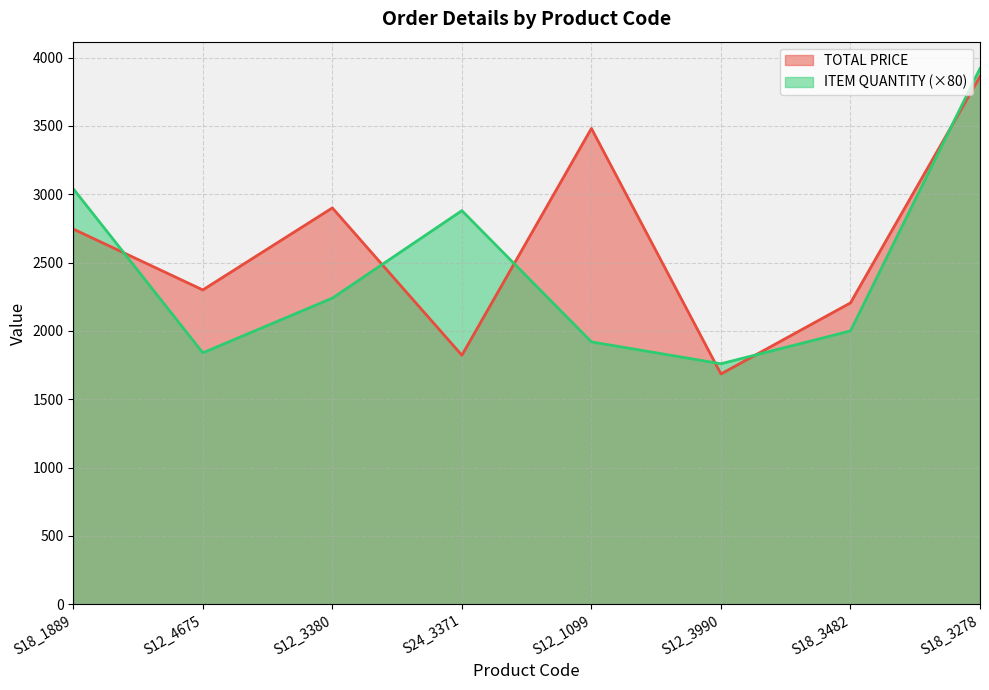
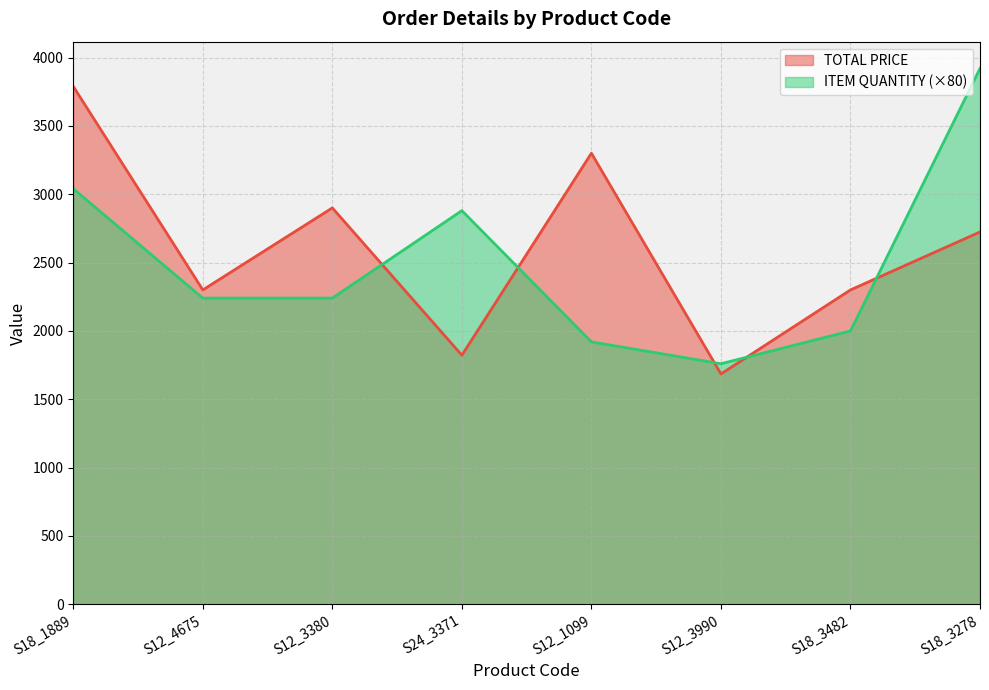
TOTAL PRICE, S18_1889: 2750 -> 3790
ITEM QUANTITY (×80), S12_4675: 1840 -> 2240
TOTAL PRICE, S12_1099: 3480 -> 3300
TOTAL PRICE, S18_3482: 2210 -> 2300
TOTAL PRICE, S18_3278: 3860 -> 2720
